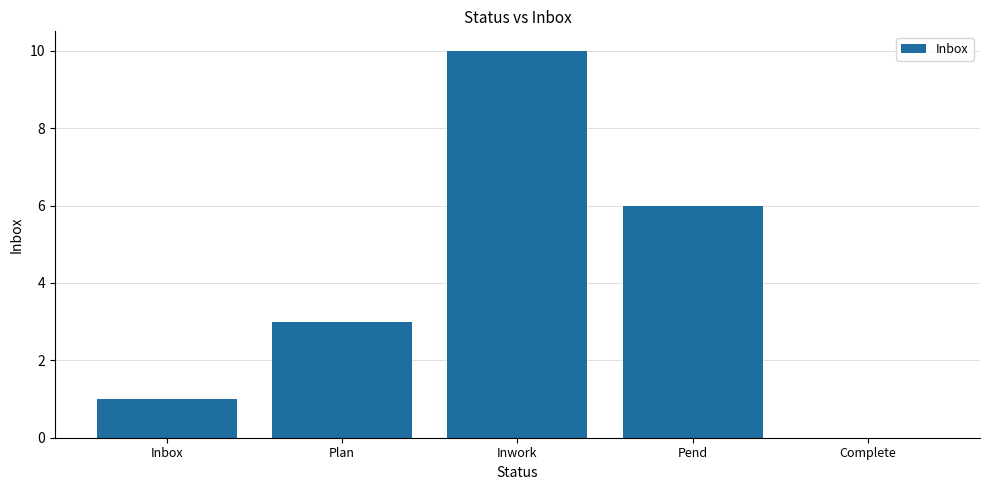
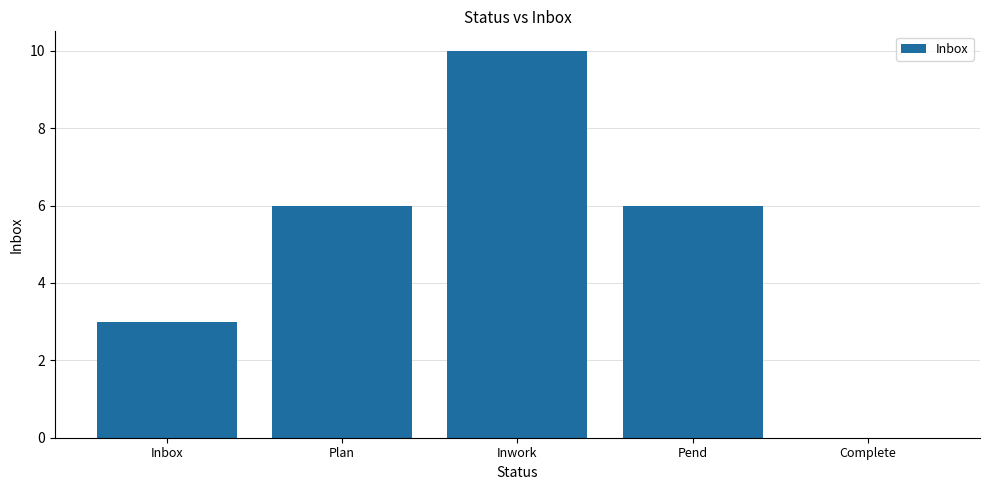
Inbox: 1 -> 3
Plan: 3 -> 6
